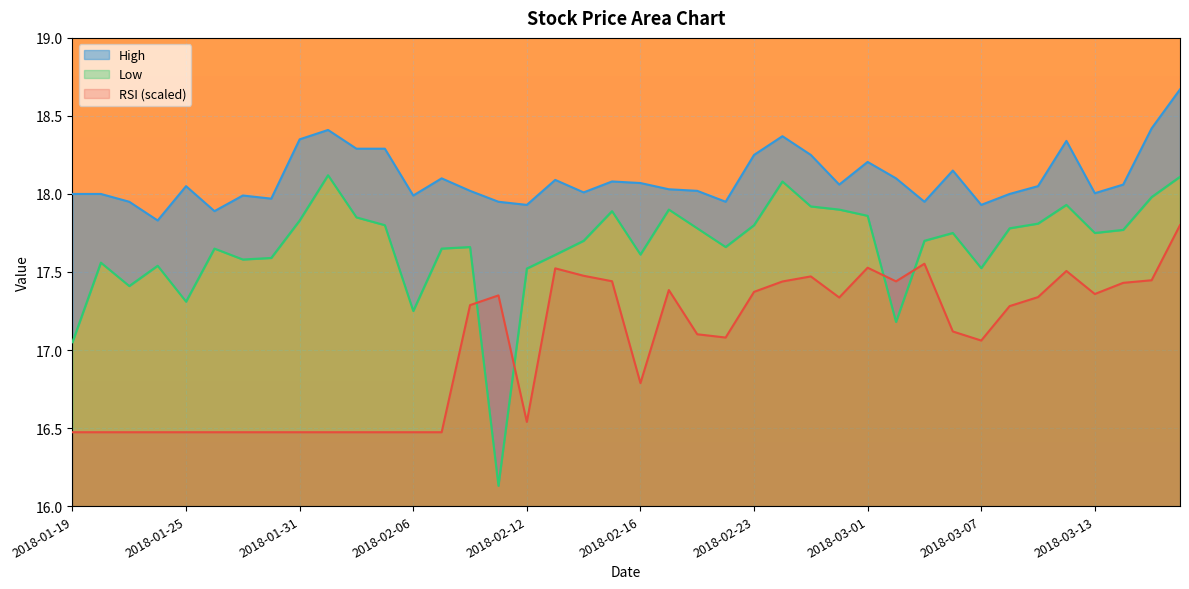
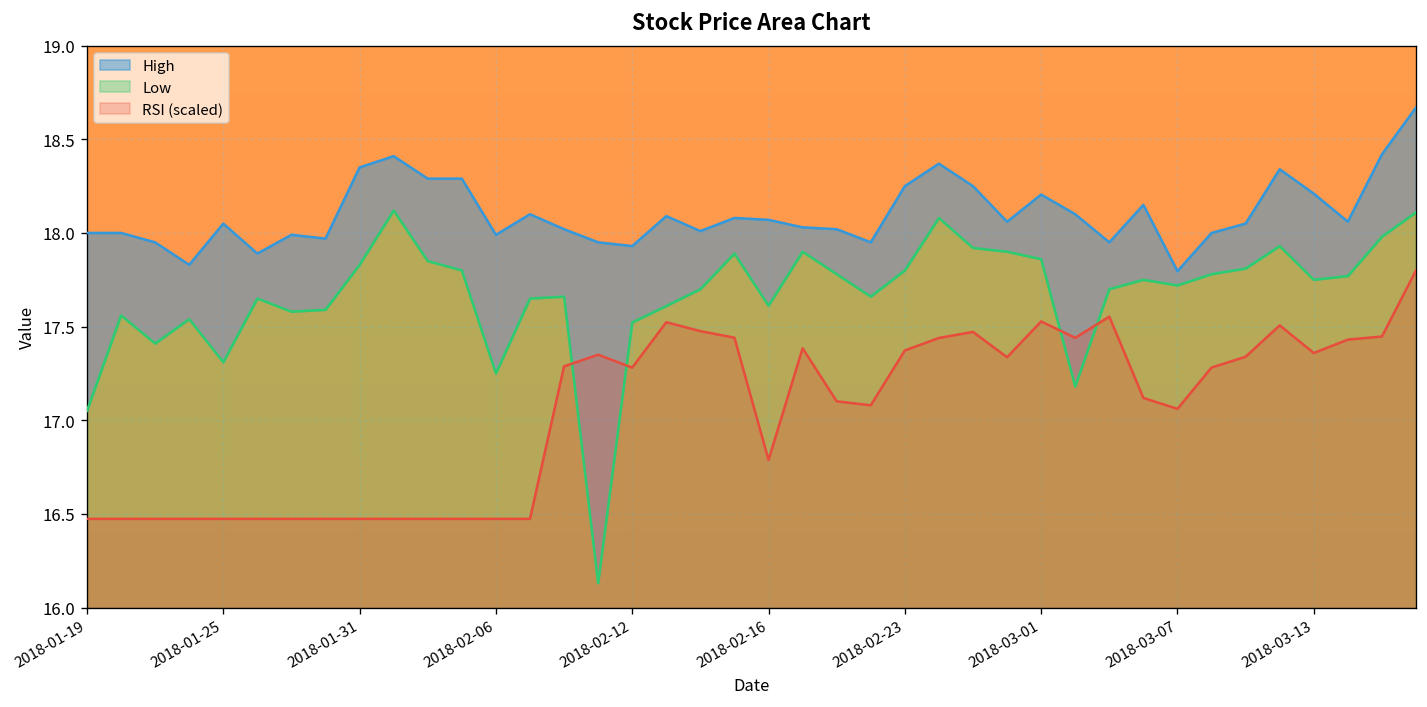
RSI (scaled), 2018-02-12: 16.54 -> 17.28
High, 2018-03-07: 17.93 -> 17.80
Low, 2018-03-07: 17.52 -> 17.72
High, 2018-03-13: 18.00 -> 18.21
